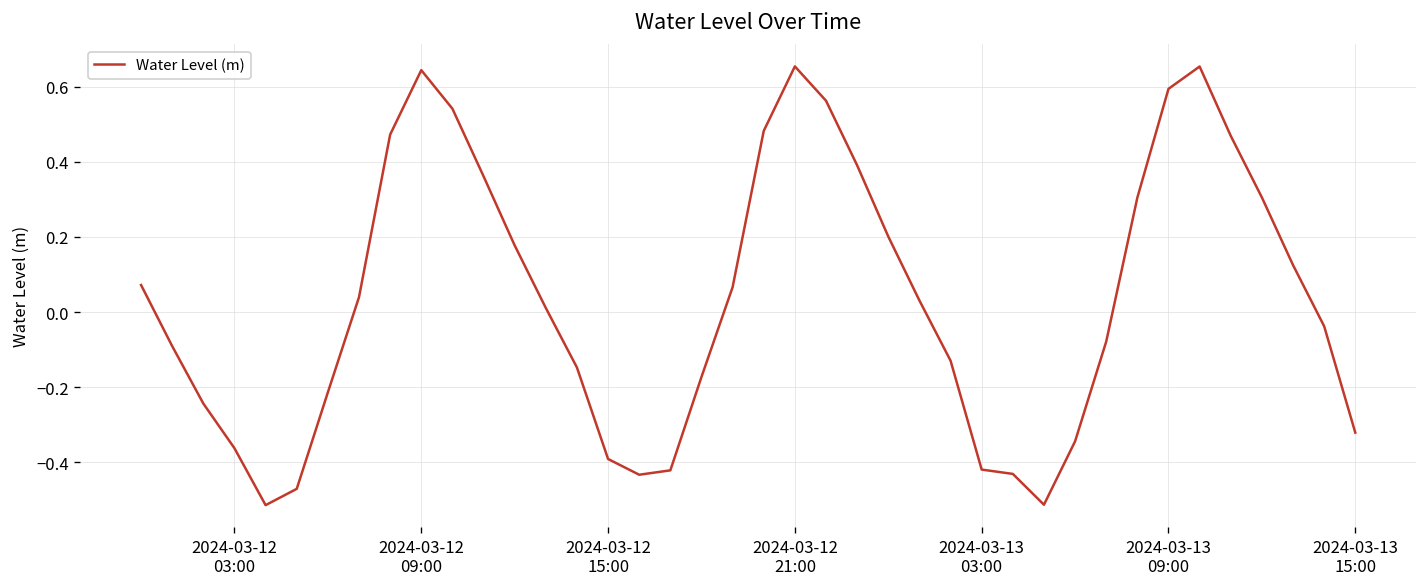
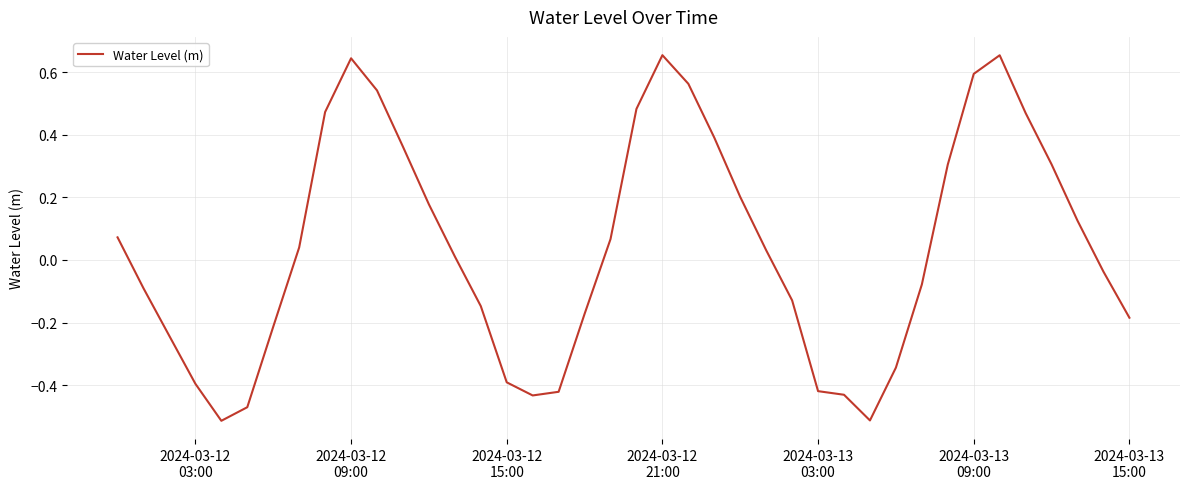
2024-03-12 03:00: -0.36 -> -0.40
2024-03-13 15:00: -0.32 -> -0.18
